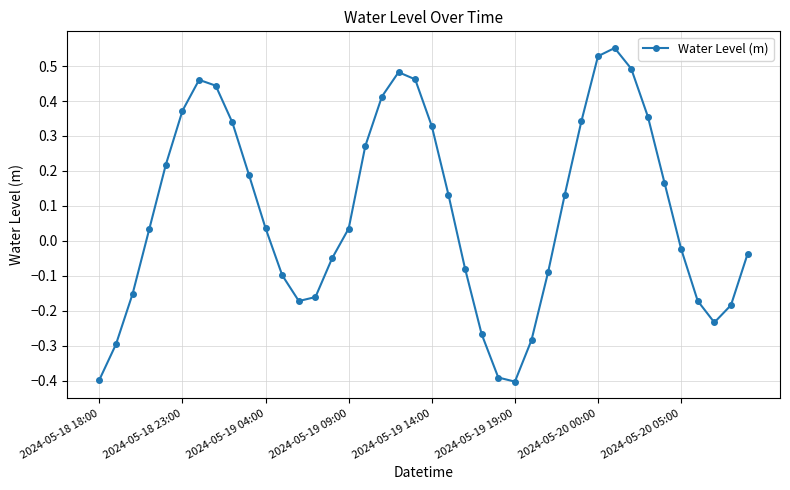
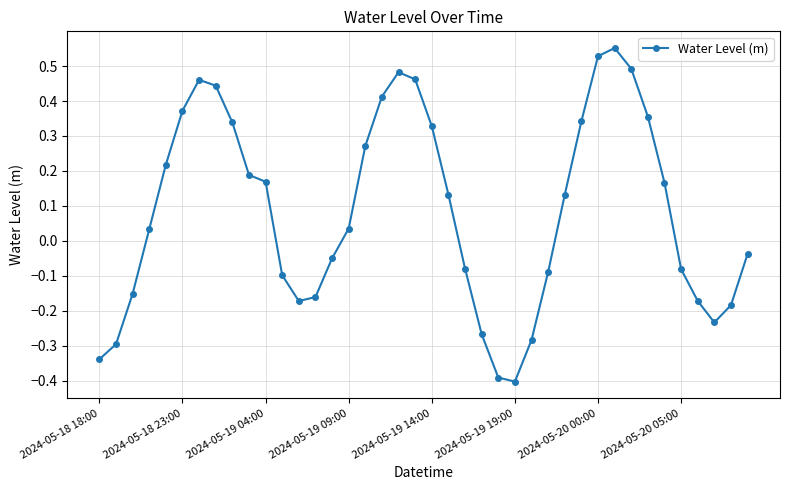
2024-05-18 18:00: -0.40 -> -0.34
2024-05-19 04:00: 0.04 -> 0.17
2024-05-20 05:00: -0.02 -> -0.08
